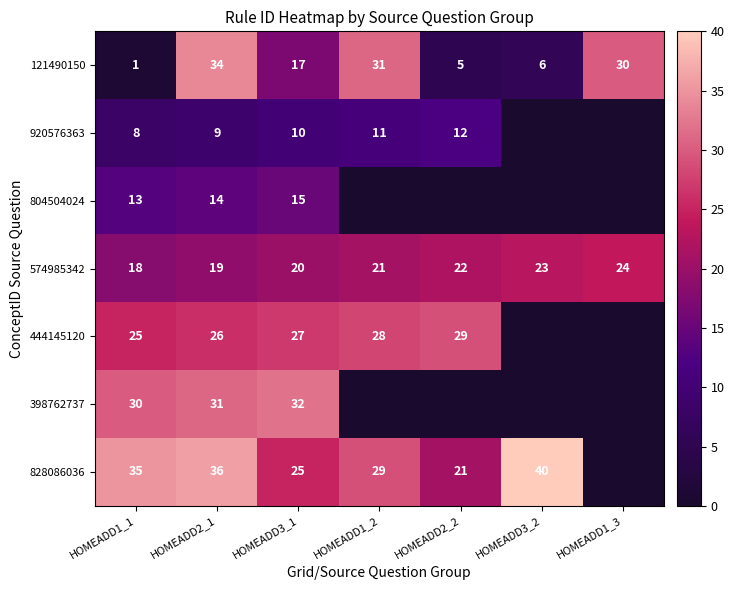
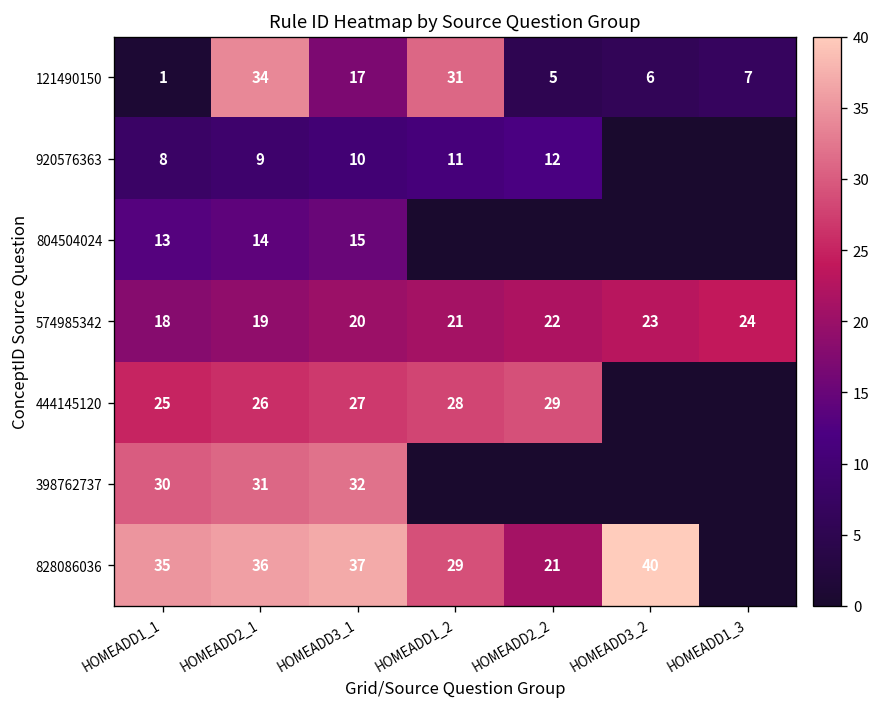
121490150, HOMEADD1_3: 30 -> 7
828086036, HOMEADD3_1: 25 -> 37
